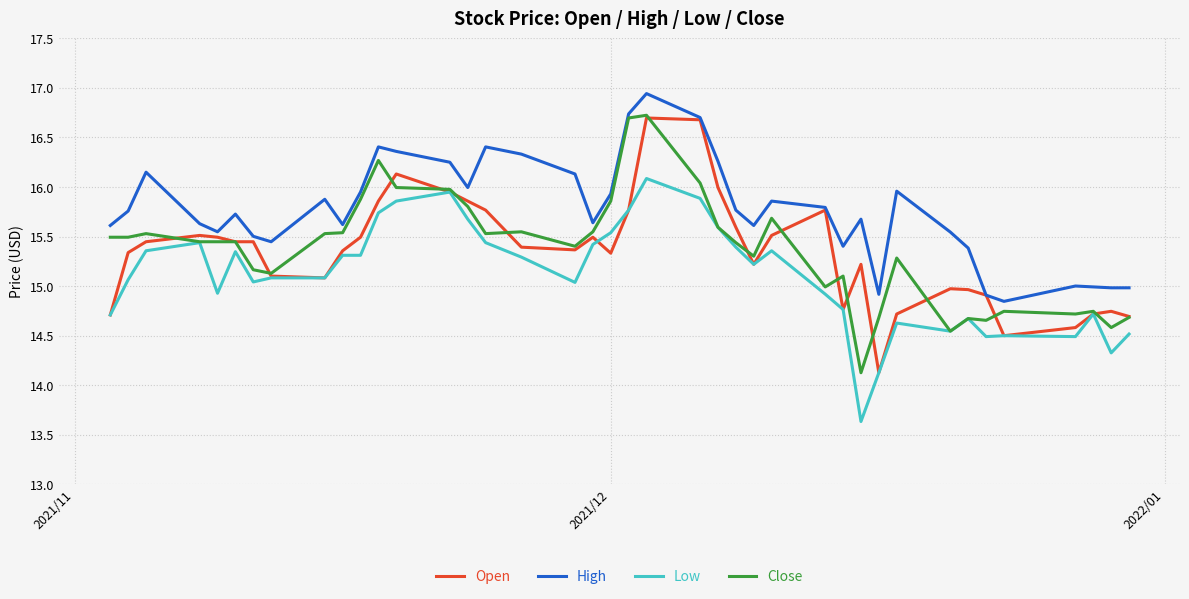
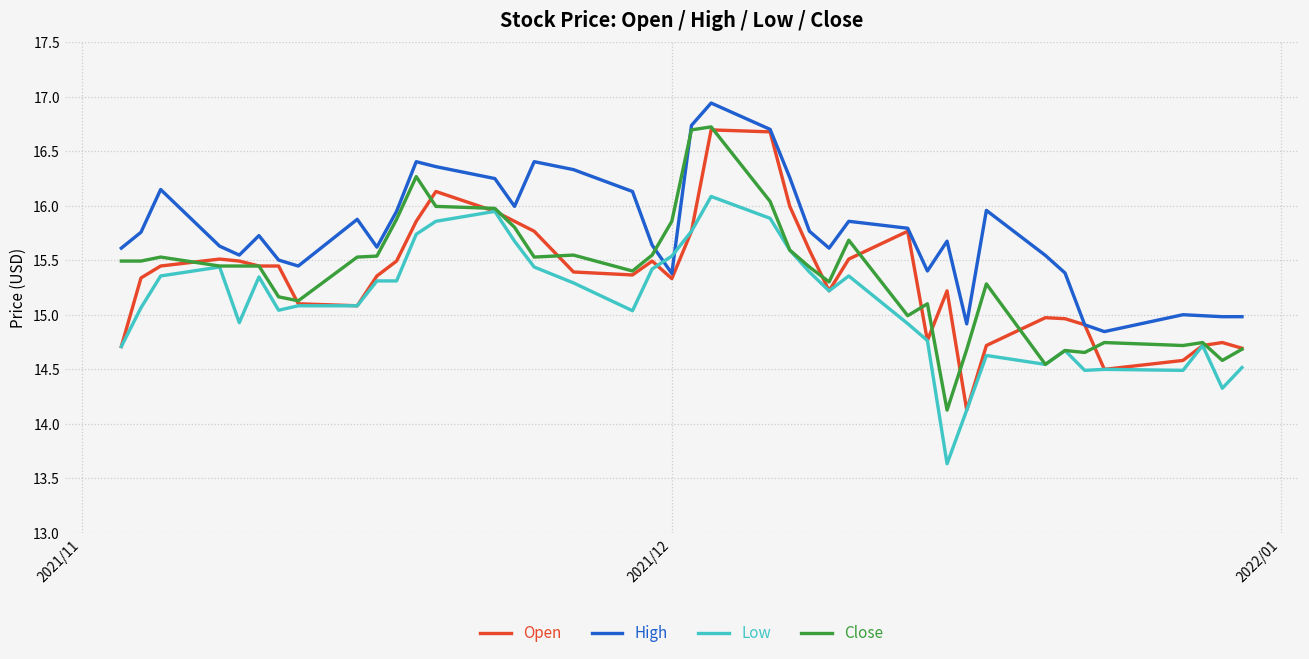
High, 2021/12: 15.9 -> 15.4
